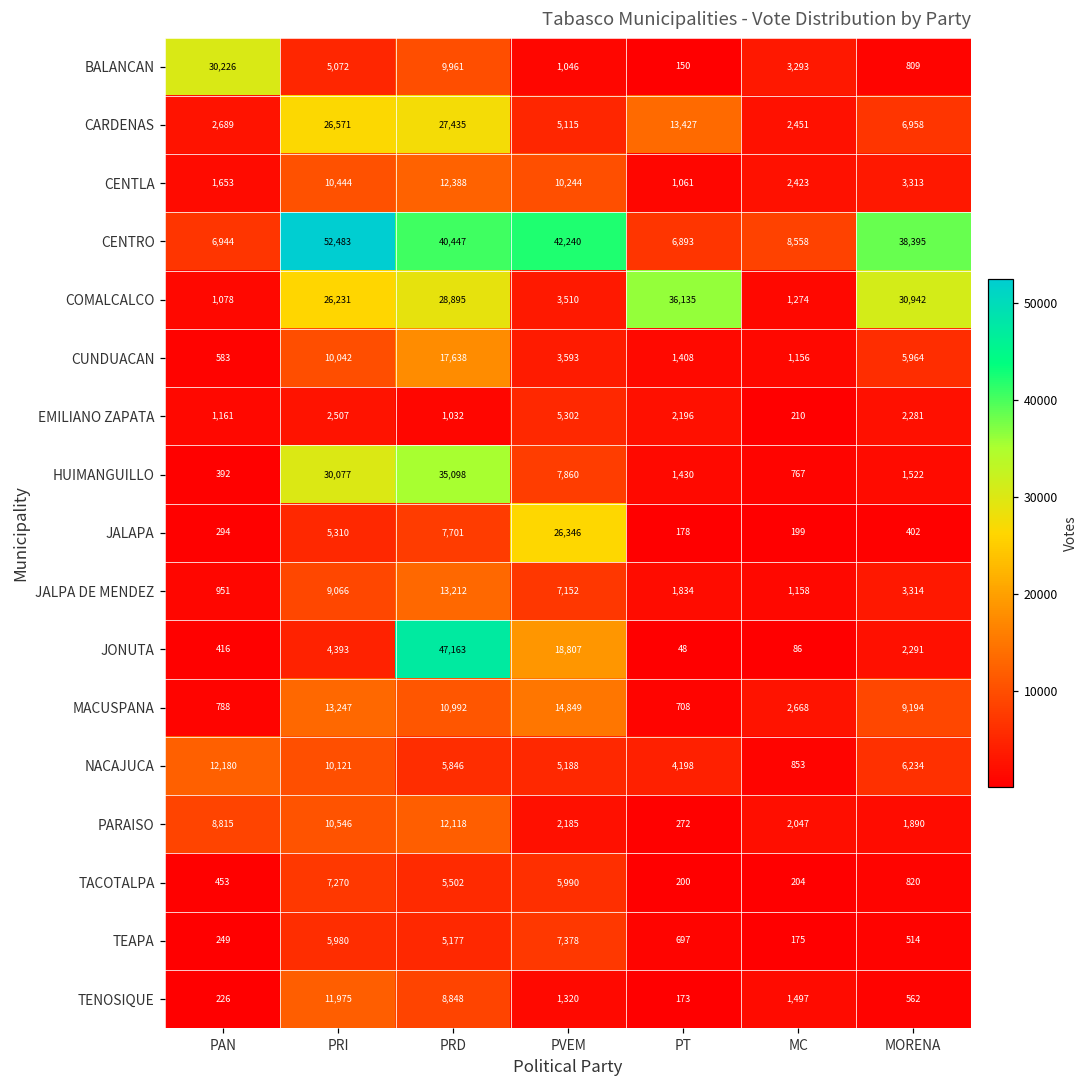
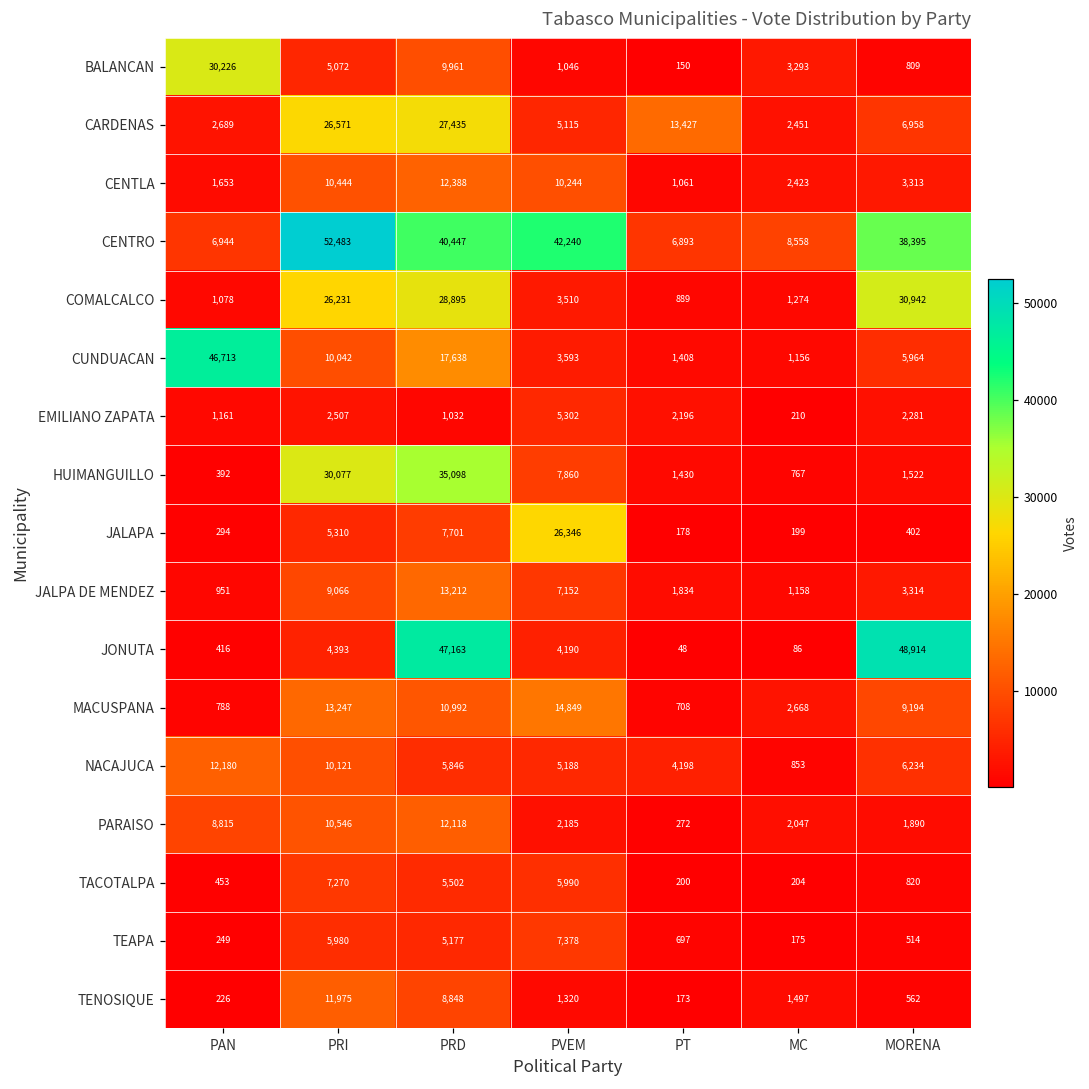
COMALCALCO, PT: 36,135 -> 889
CUNDUACAN, PAN: 583 -> 46,713
JONUTA, PVEM: 18,807 -> 4,190
JONUTA, MORENA: 2,291 -> 48,914
